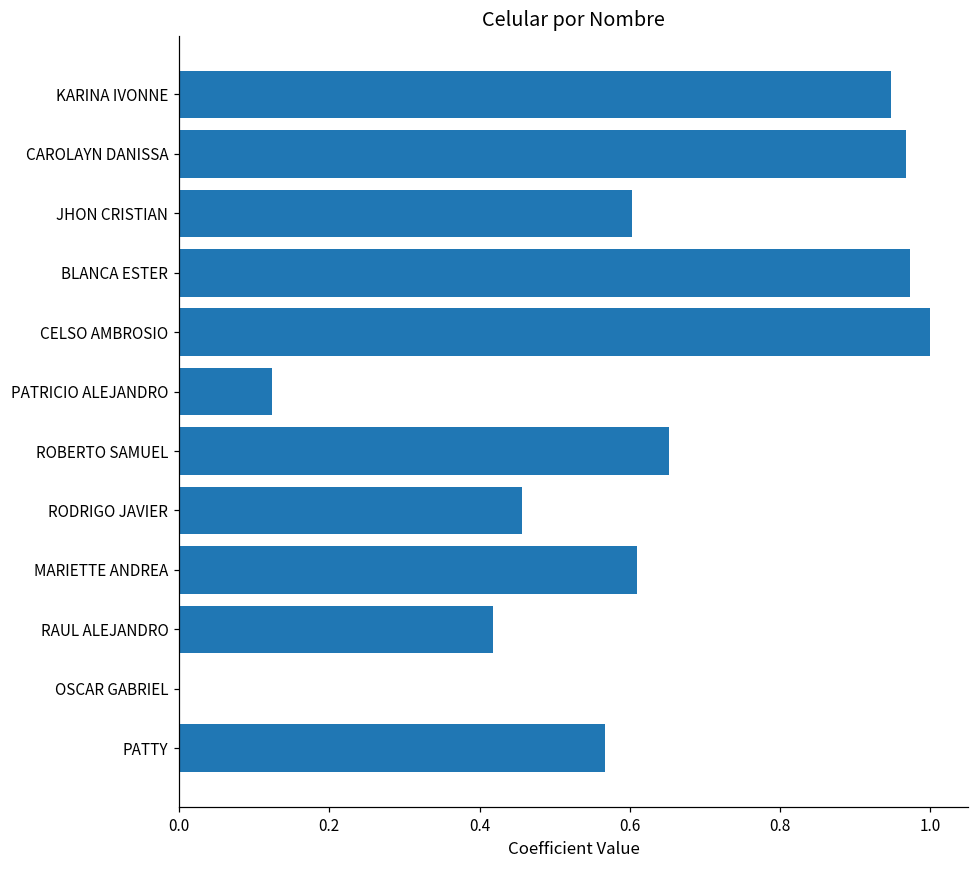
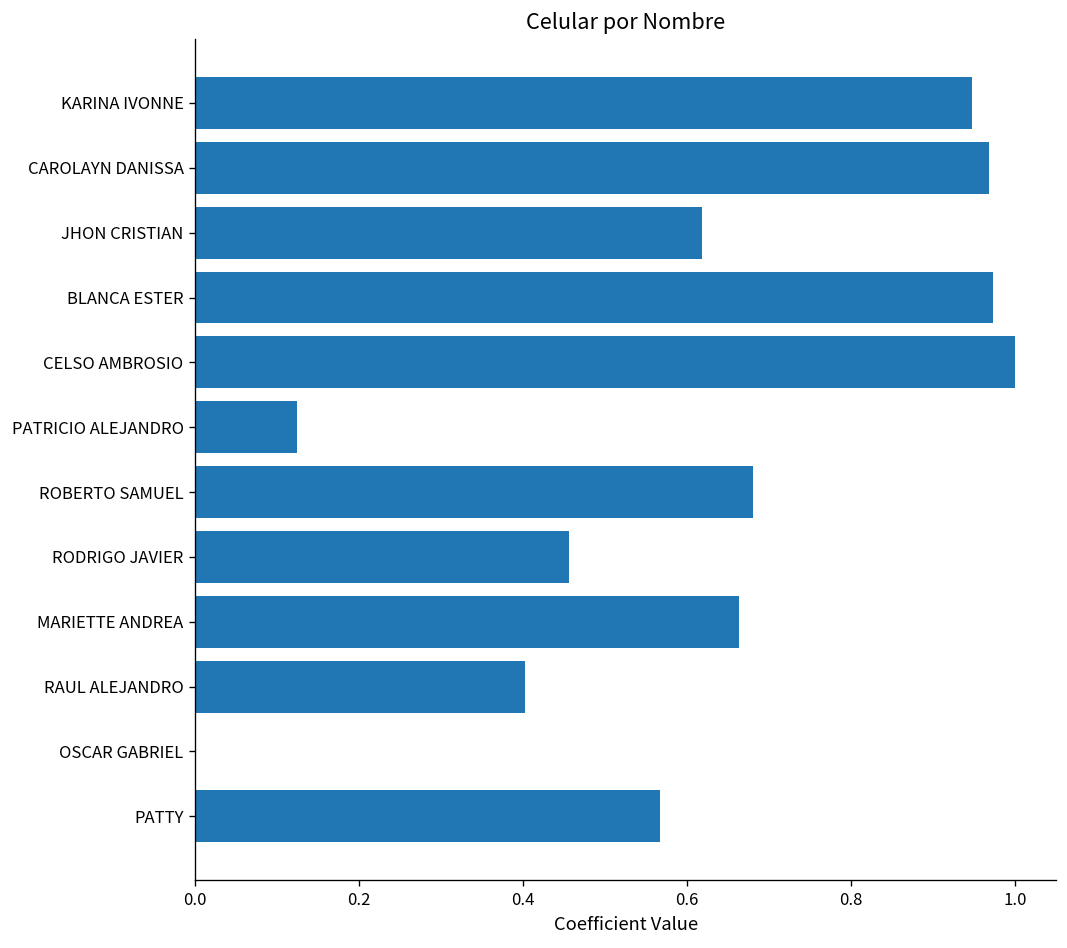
JHON CRISTIAN: 0.60 -> 0.62
ROBERTO SAMUEL: 0.65 -> 0.68
MARIETTE ANDREA: 0.61 -> 0.66
RAUL ALEJANDRO: 0.42 -> 0.40
